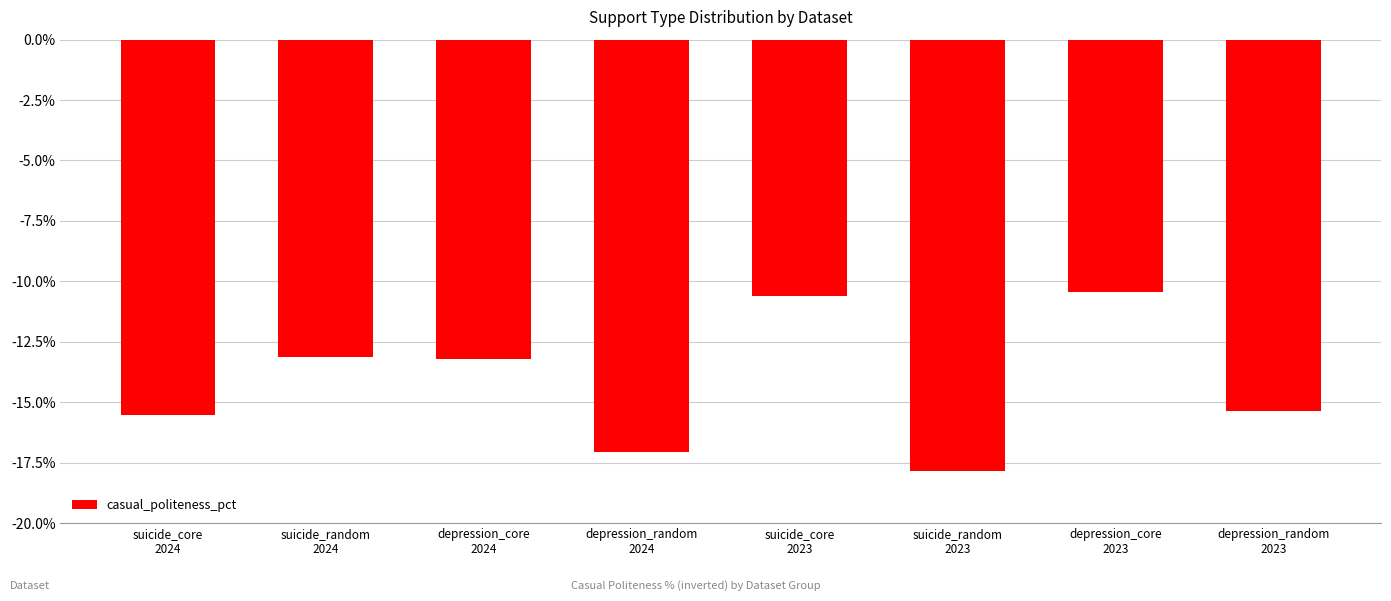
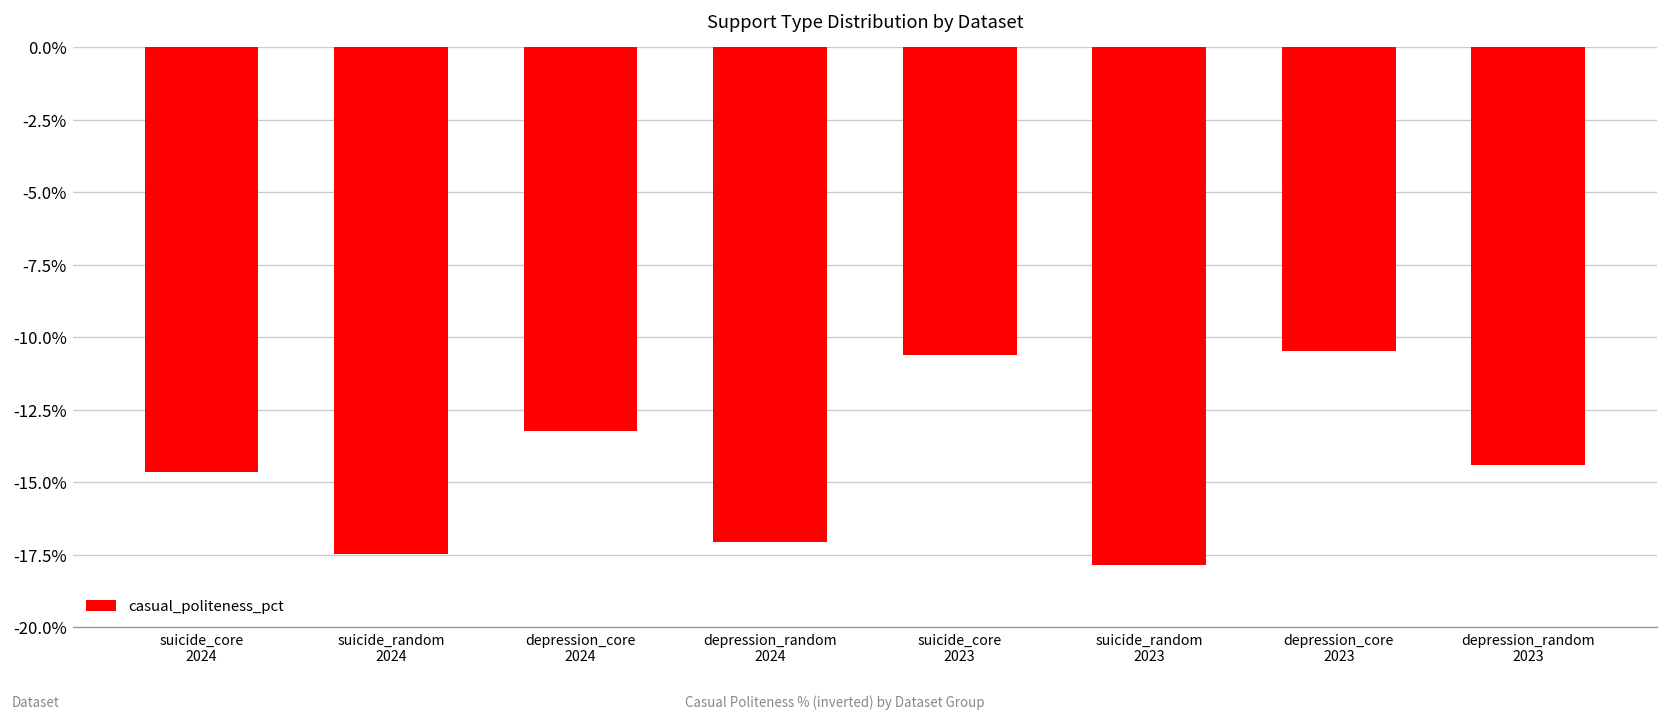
suicide_core 2024: -15.5% -> -14.6%
suicide_random 2024: -13.1% -> -17.5%
depression_random 2023: -15.4% -> -14.4%
